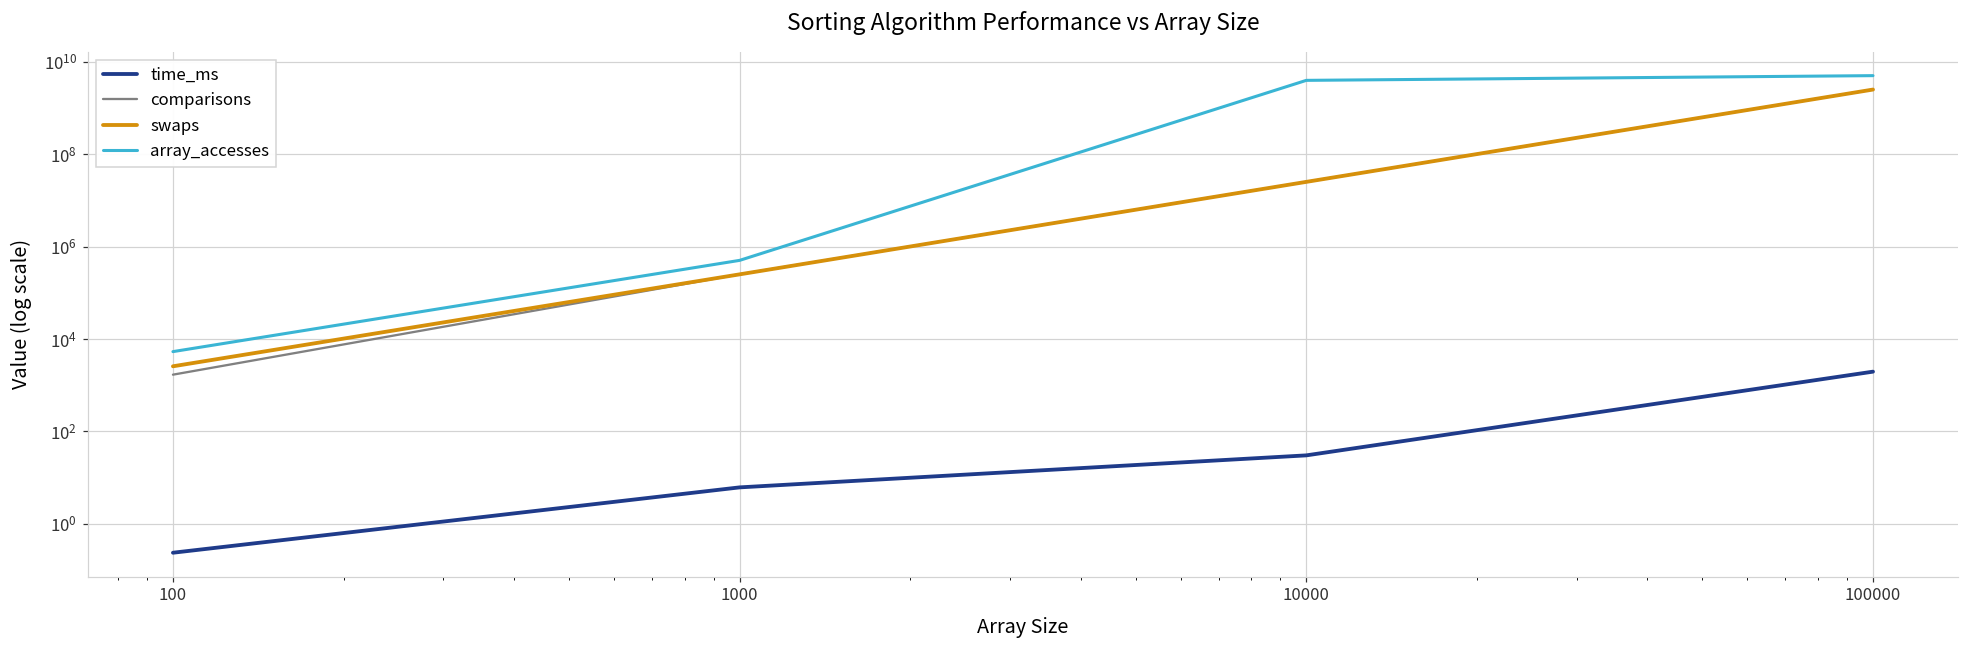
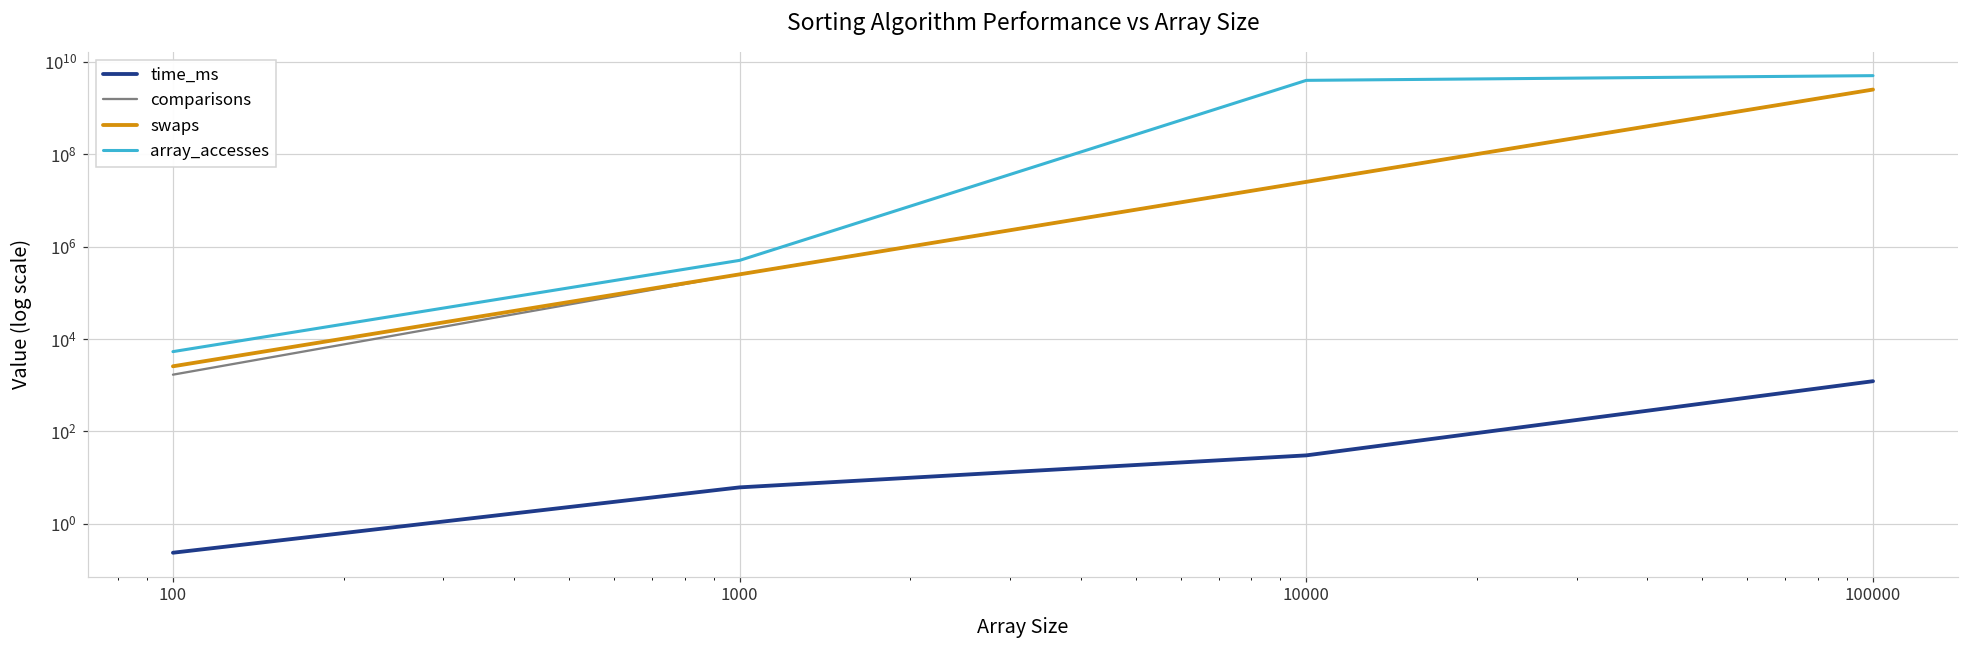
time_ms, 100000: 2000 -> 1200
